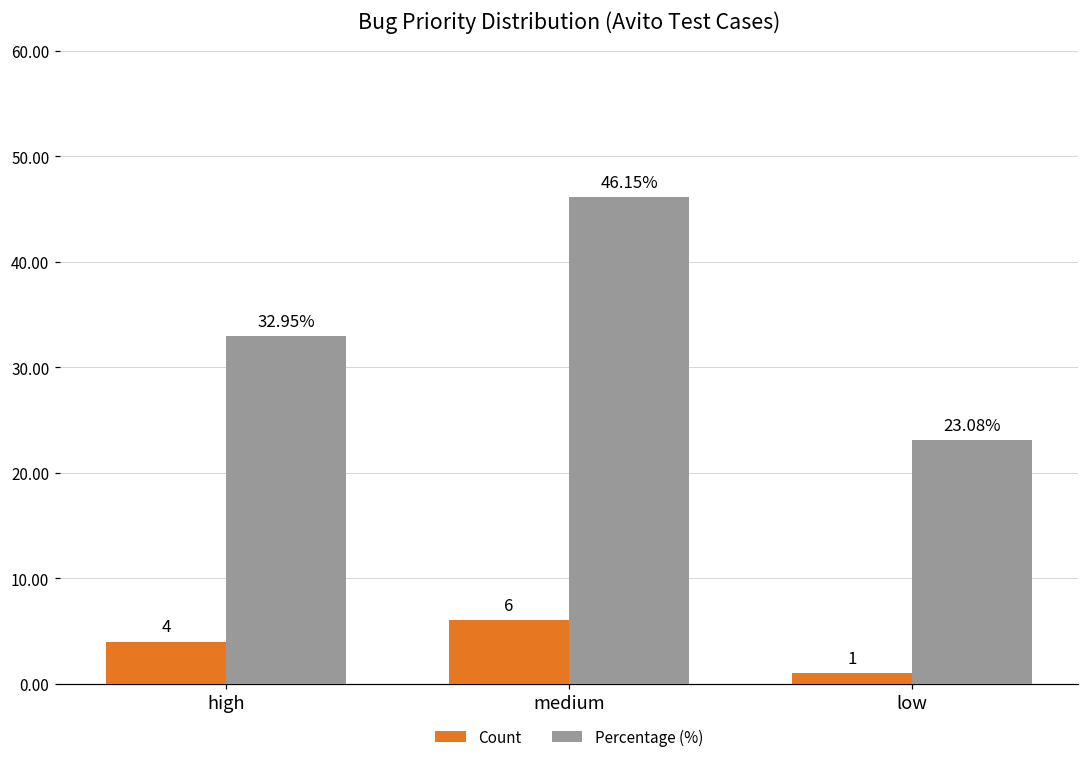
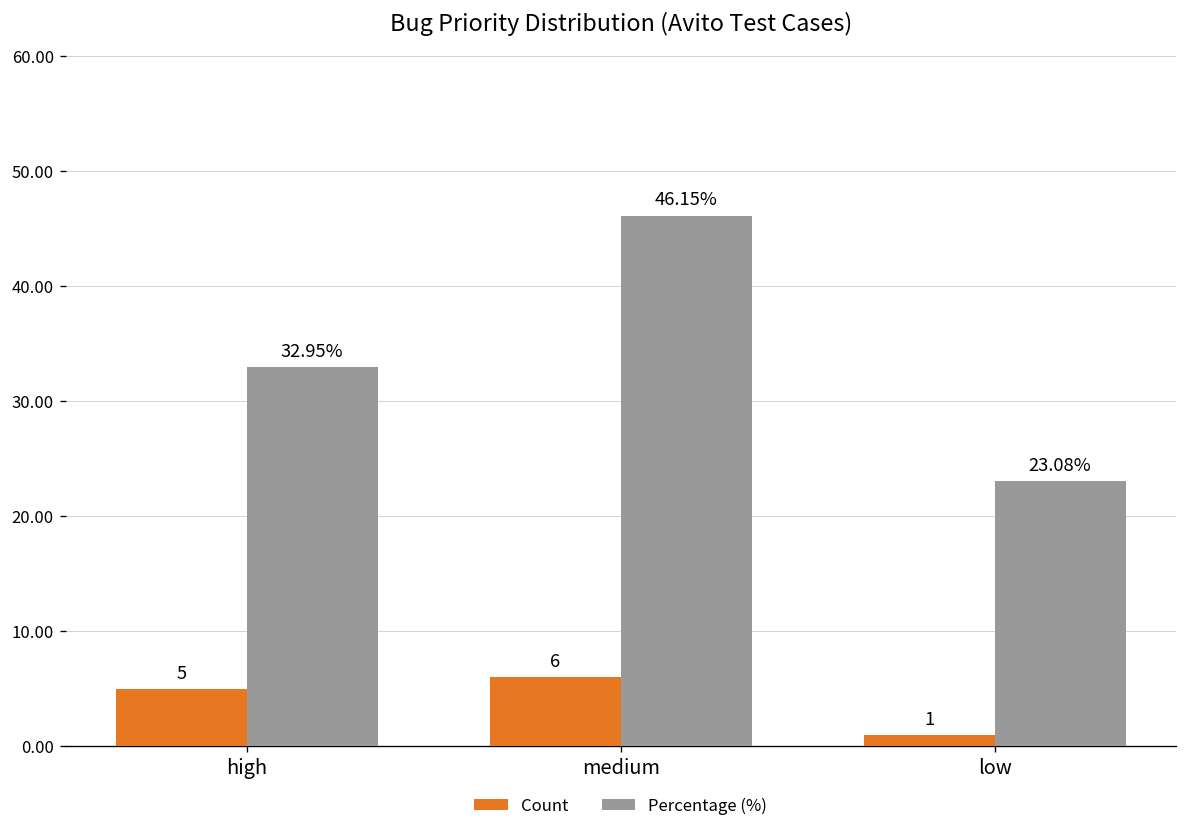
Count, high: 4 -> 5
